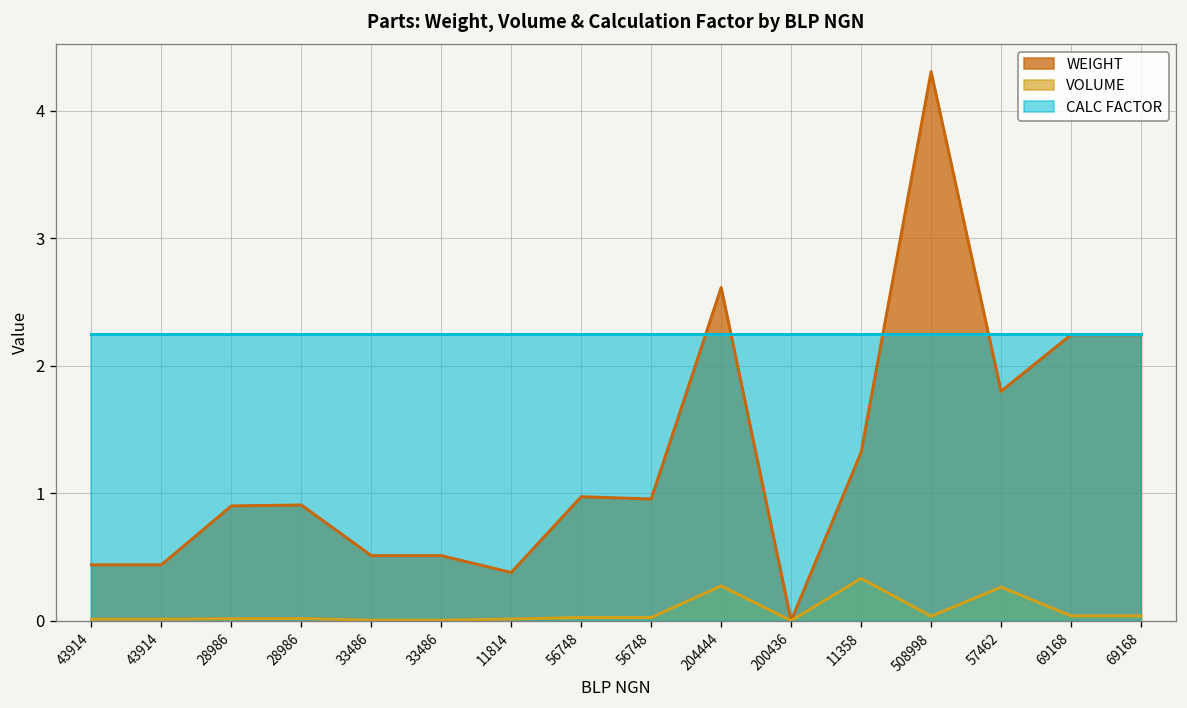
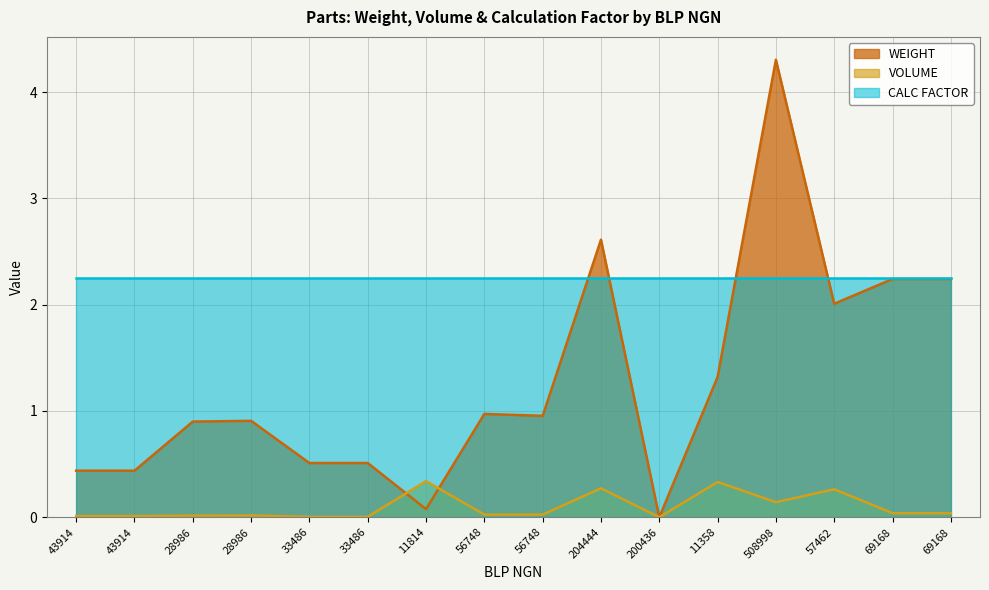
WEIGHT, 11814: 0.38 -> 0.08
VOLUME, 11814: 0.01 -> 0.34
VOLUME, 508998: 0.03 -> 0.14
WEIGHT, 57462: 1.80 -> 2.01
